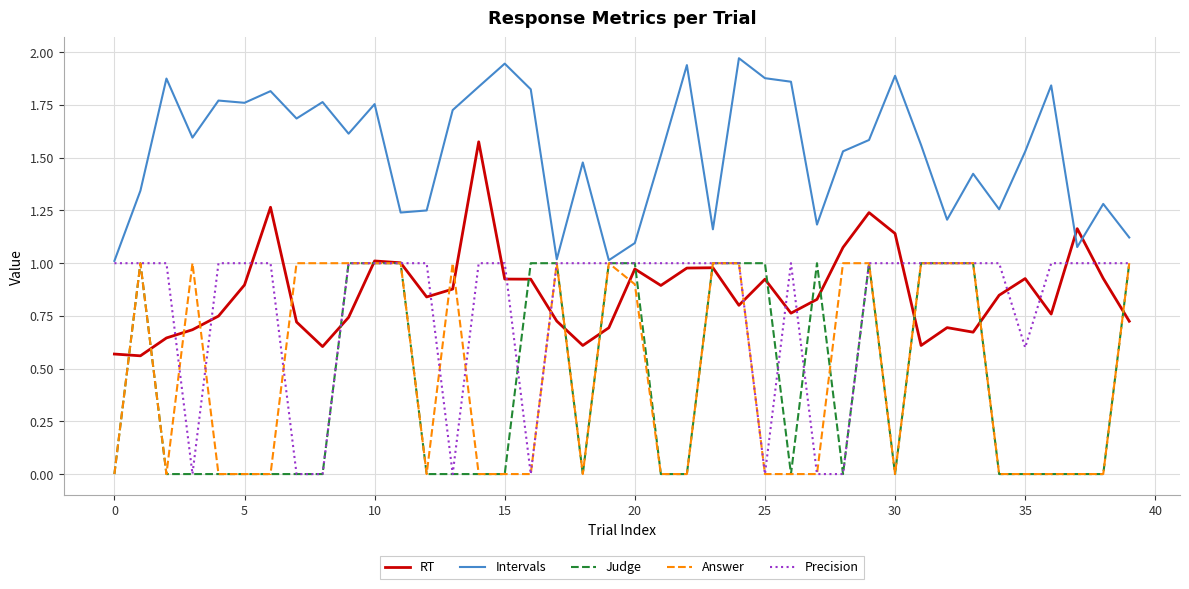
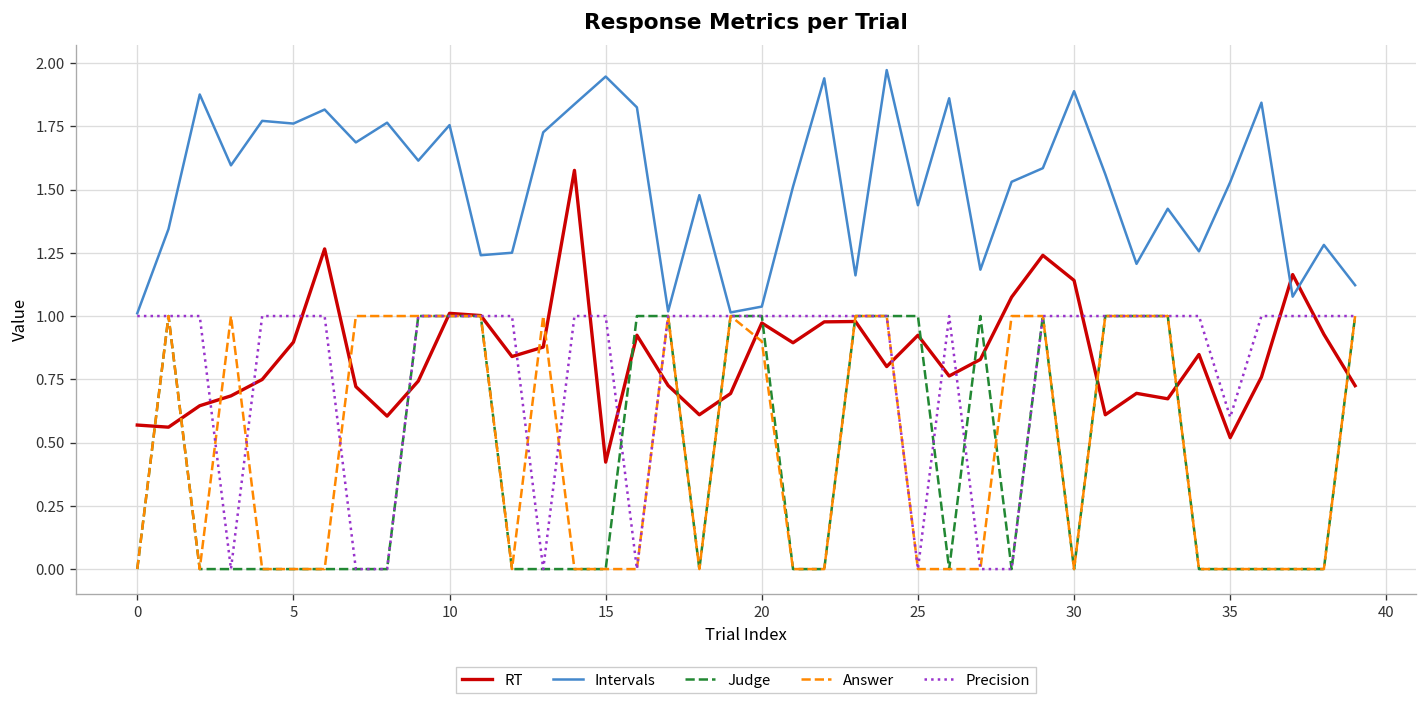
RT, 15: 0.92 -> 0.42
Intervals, 20: 1.10 -> 1.04
Intervals, 25: 1.88 -> 1.44
RT, 35: 0.93 -> 0.52
